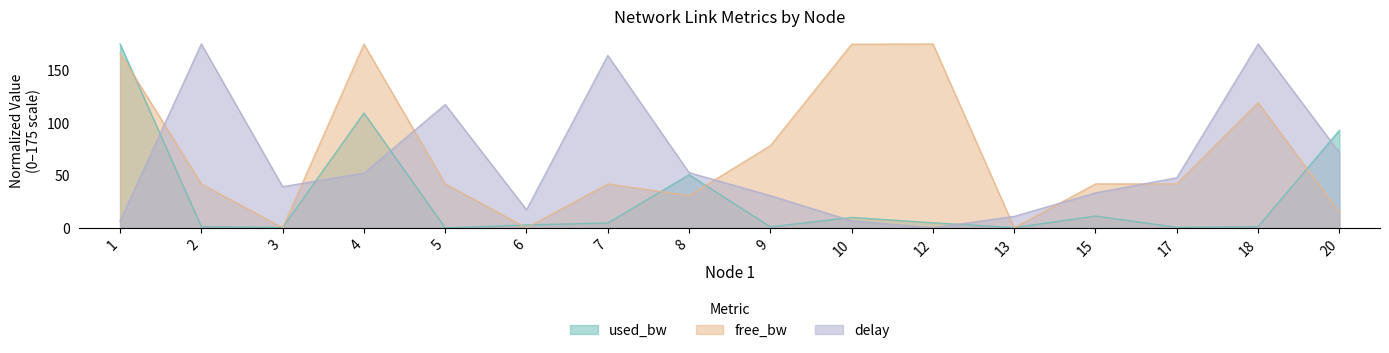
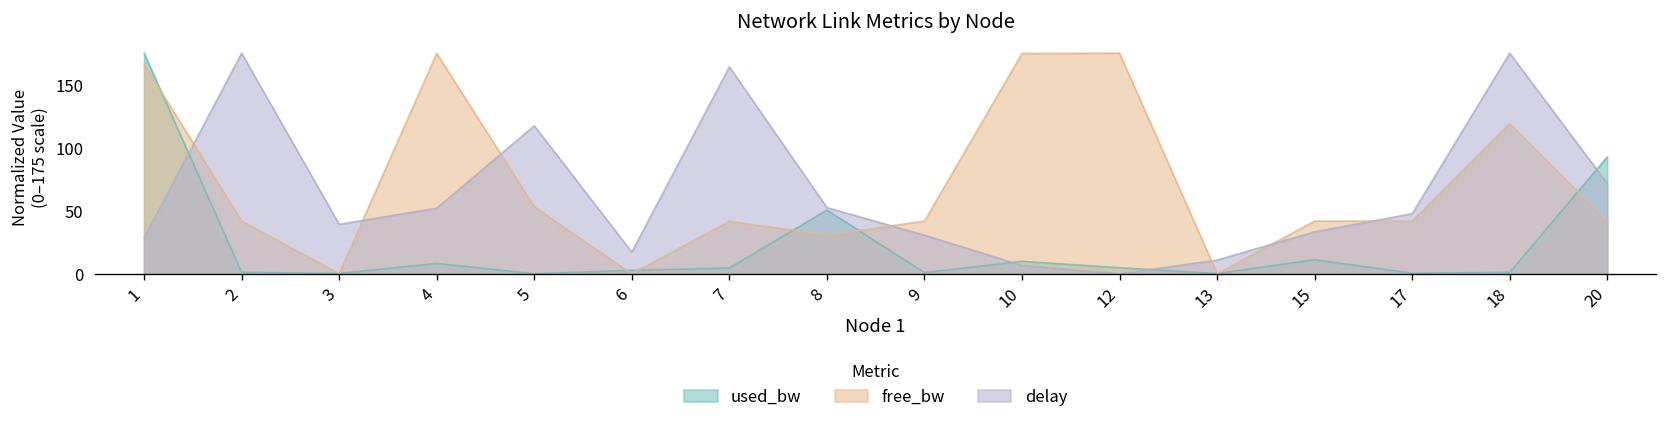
delay, 1: 6 -> 29
used_bw, 4: 109 -> 8
free_bw, 5: 42 -> 53
free_bw, 9: 78 -> 42
free_bw, 20: 15 -> 42
